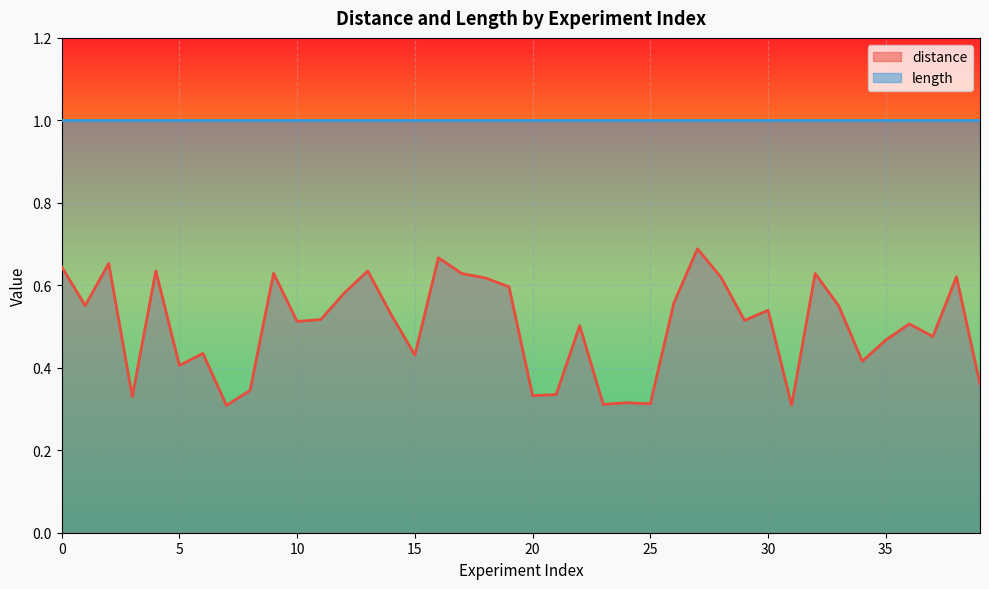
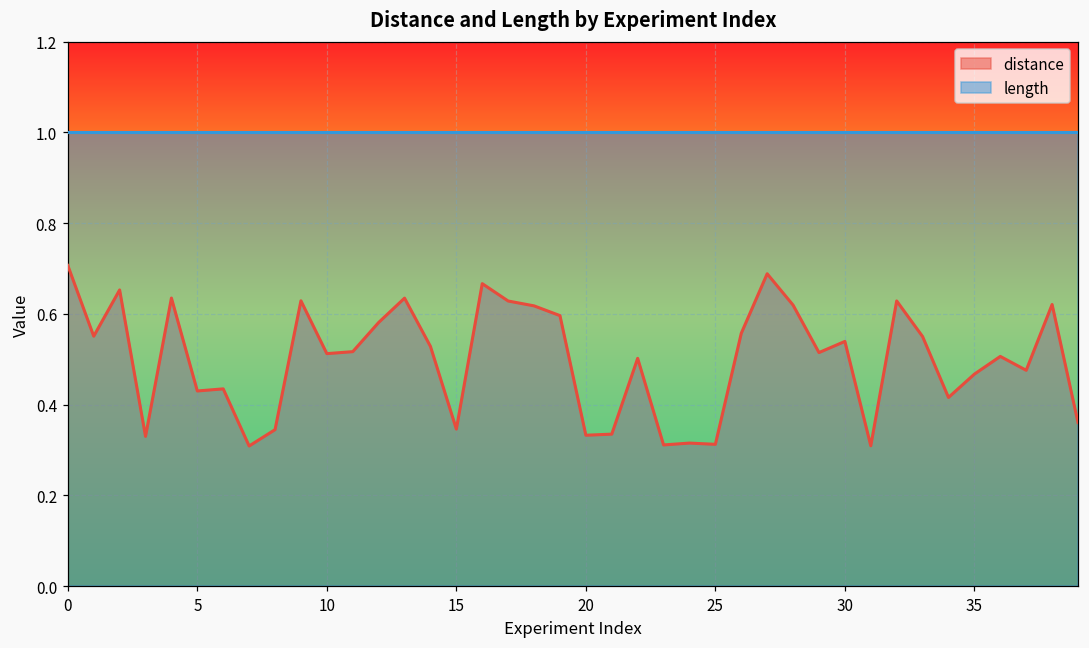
distance, 0: 0.64 -> 0.71
distance, 5: 0.41 -> 0.43
distance, 15: 0.43 -> 0.35
